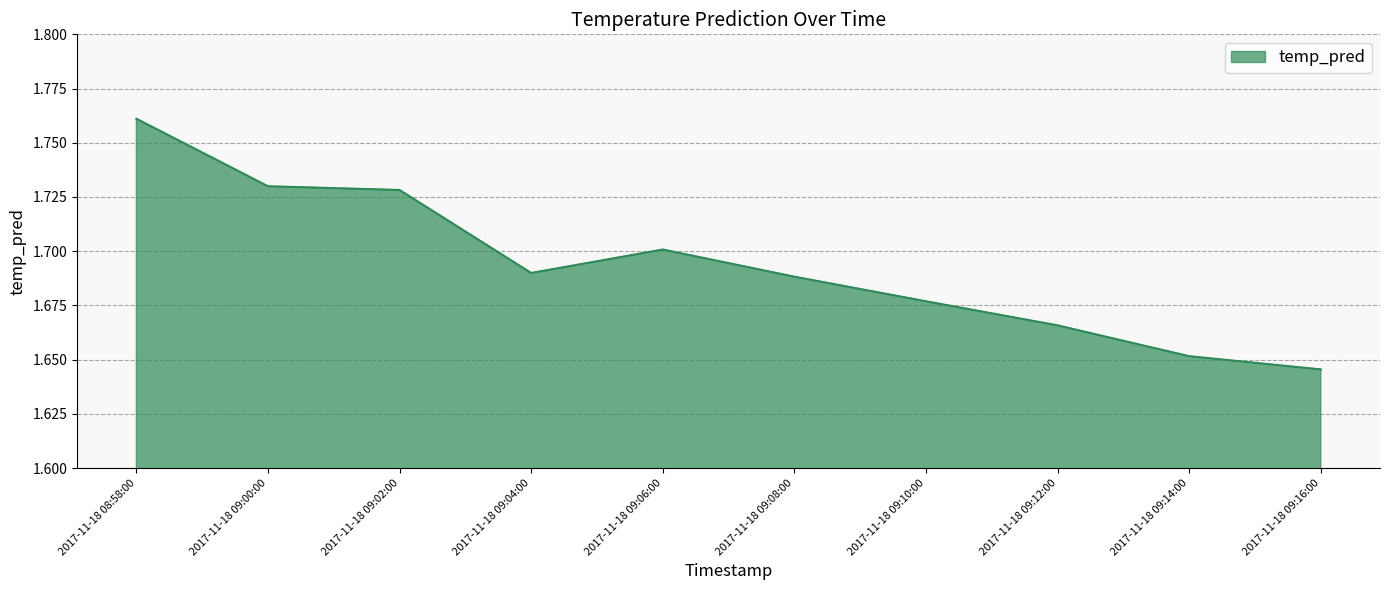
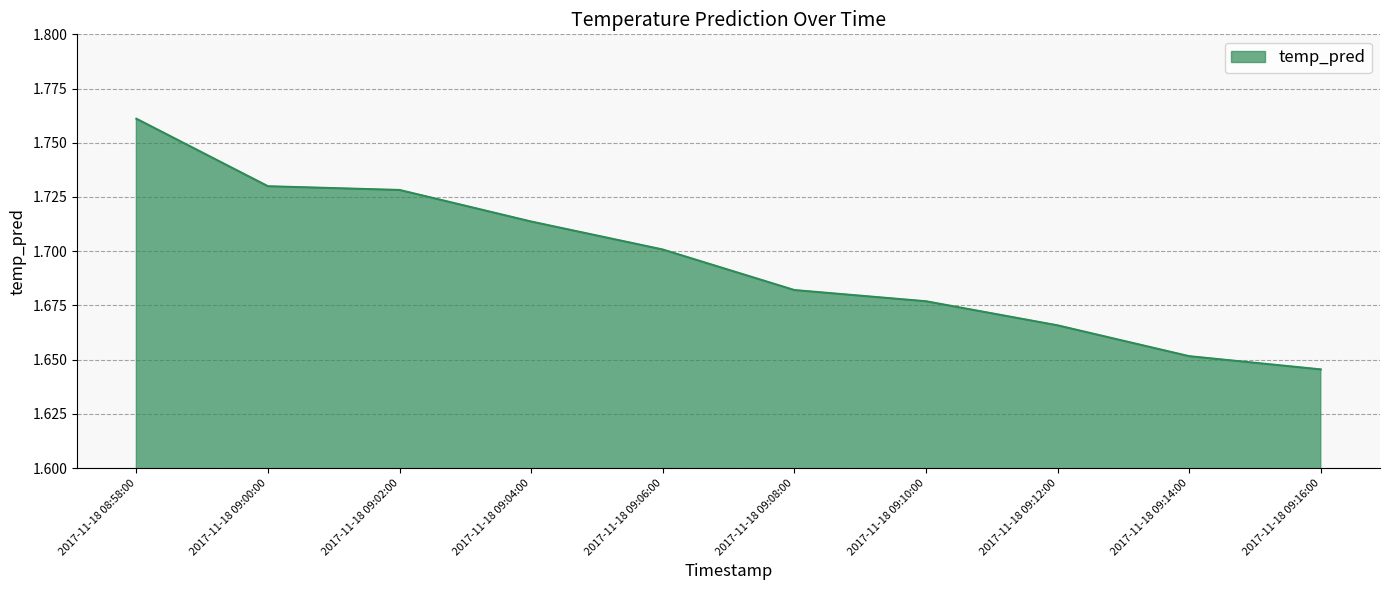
2017-11-18 09:04:00: 1.690 -> 1.714
2017-11-18 09:08:00: 1.688 -> 1.682
